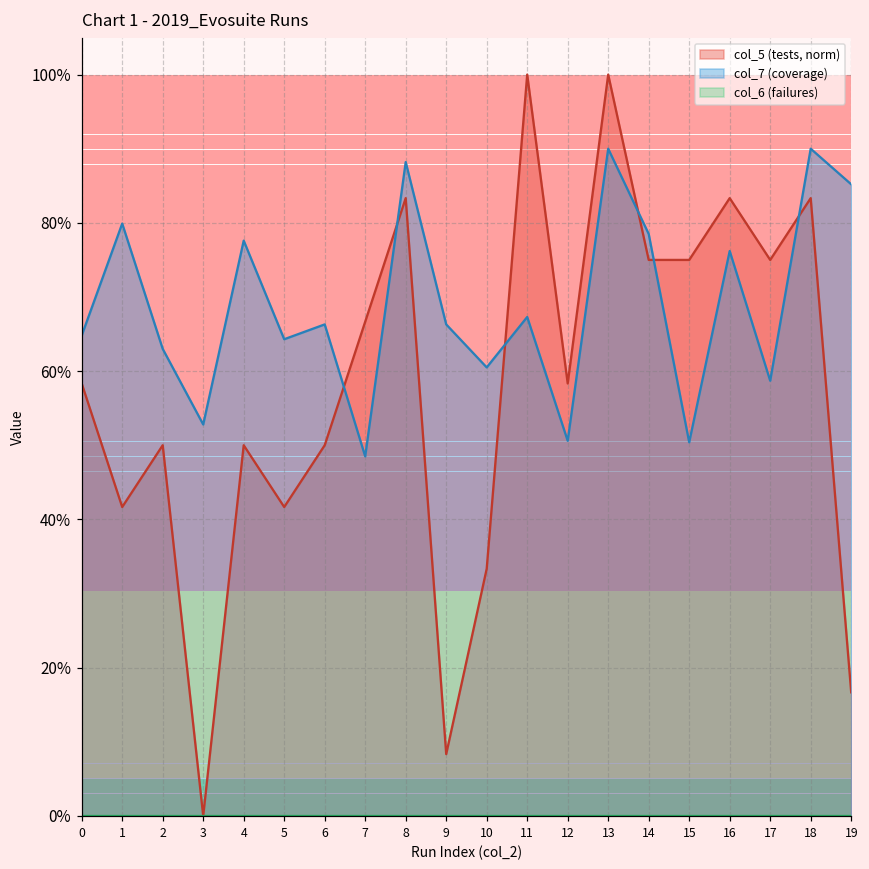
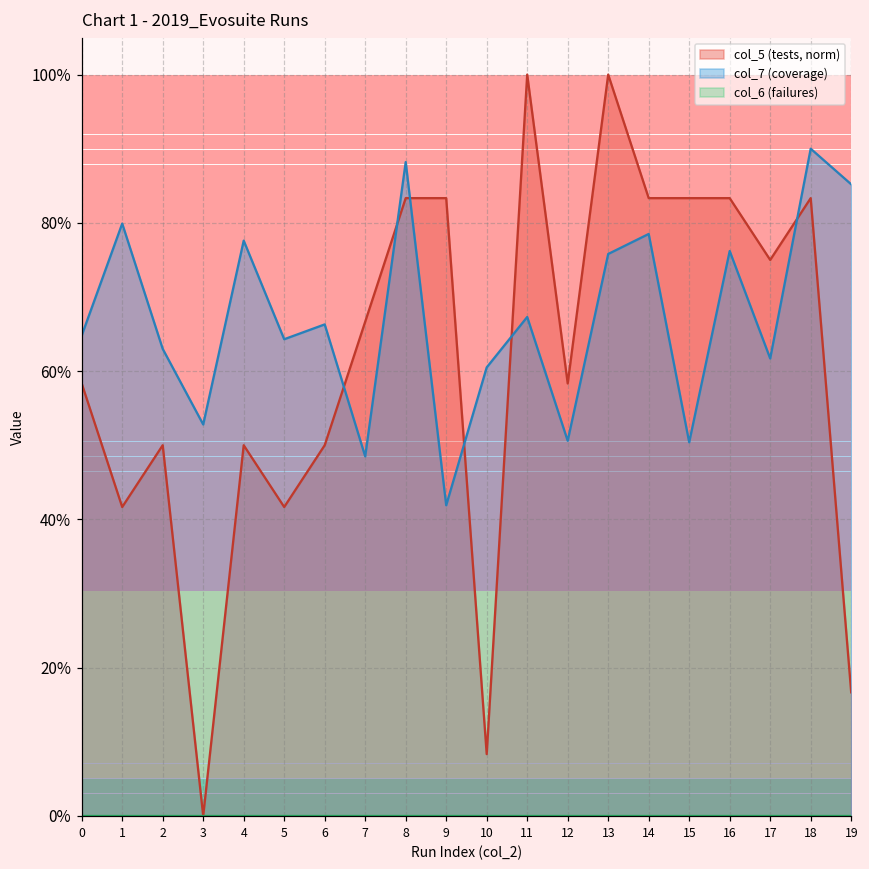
col_5 (tests, norm), 9: 8% -> 83%
col_7 (coverage), 9: 66% -> 42%
col_5 (tests, norm), 10: 33% -> 8%
col_7 (coverage), 13: 90% -> 76%
col_5 (tests, norm), 14: 75% -> 83%
col_5 (tests, norm), 15: 75% -> 83%
col_7 (coverage), 17: 59% -> 62%
